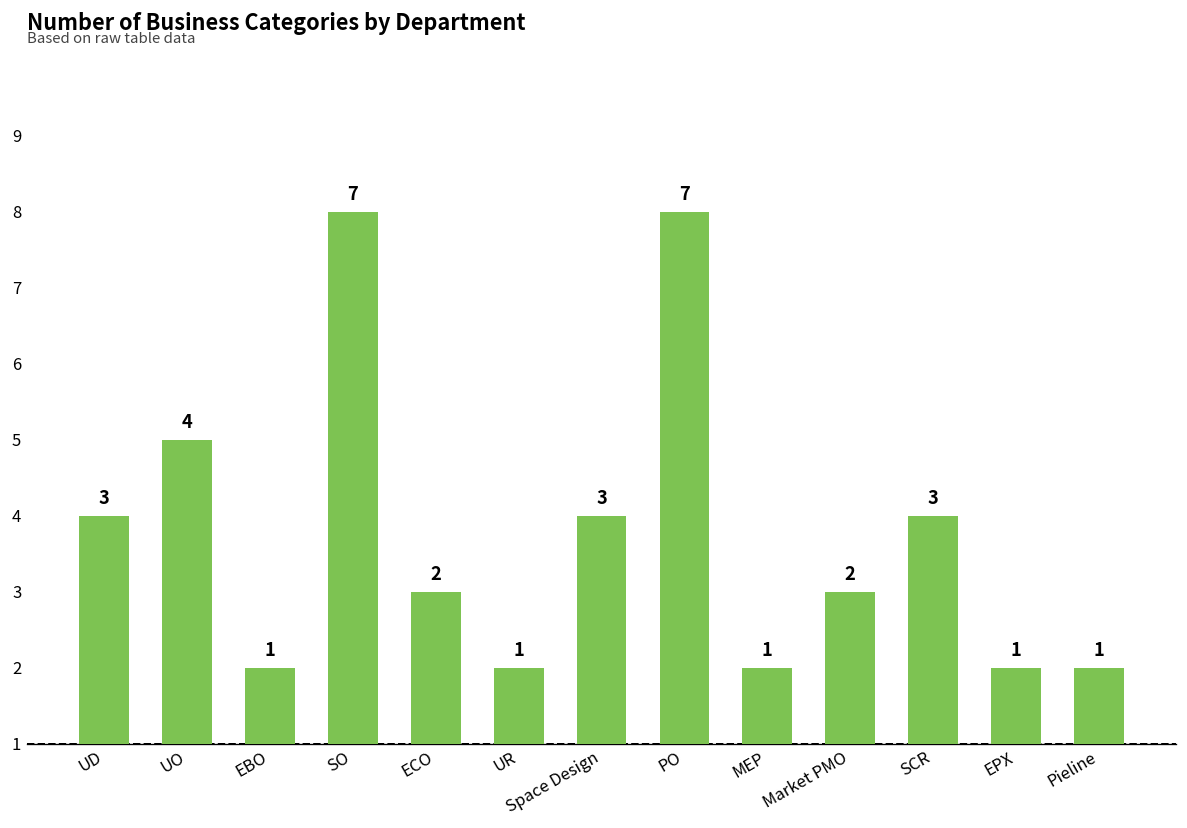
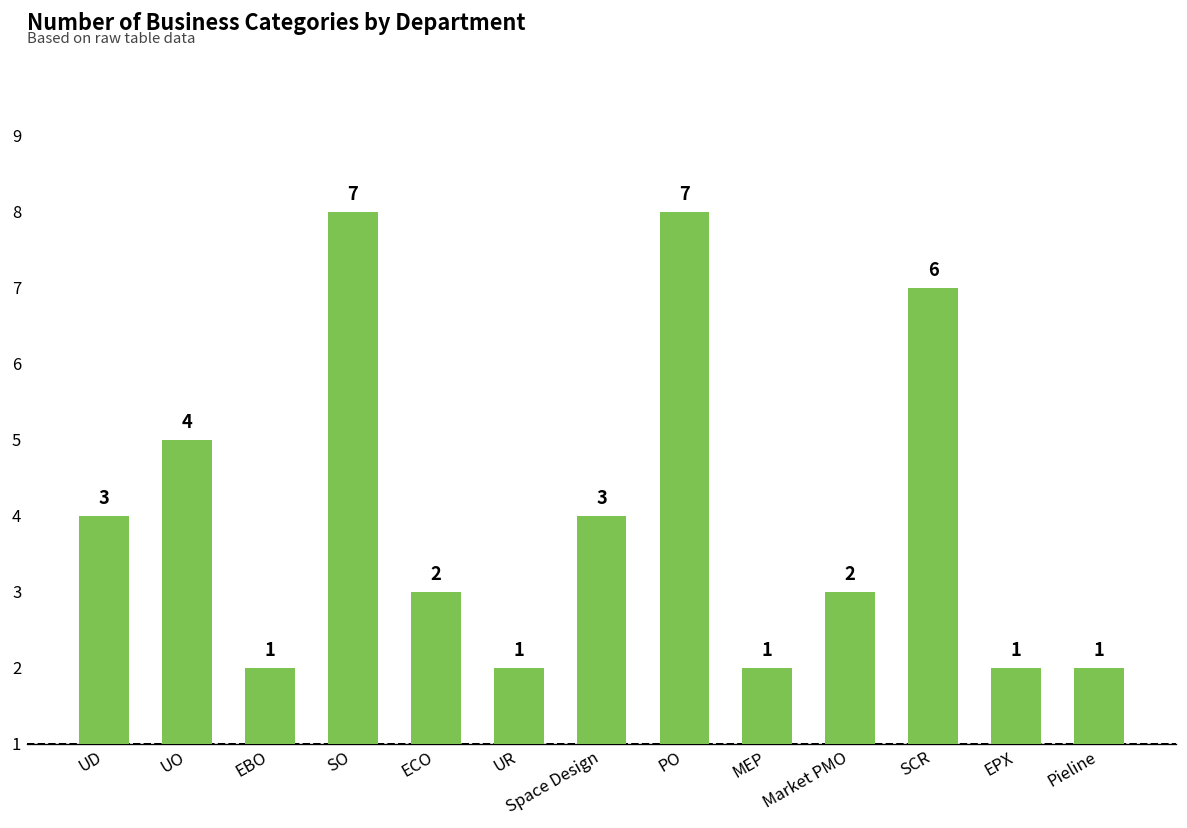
SCR: 3 -> 6
